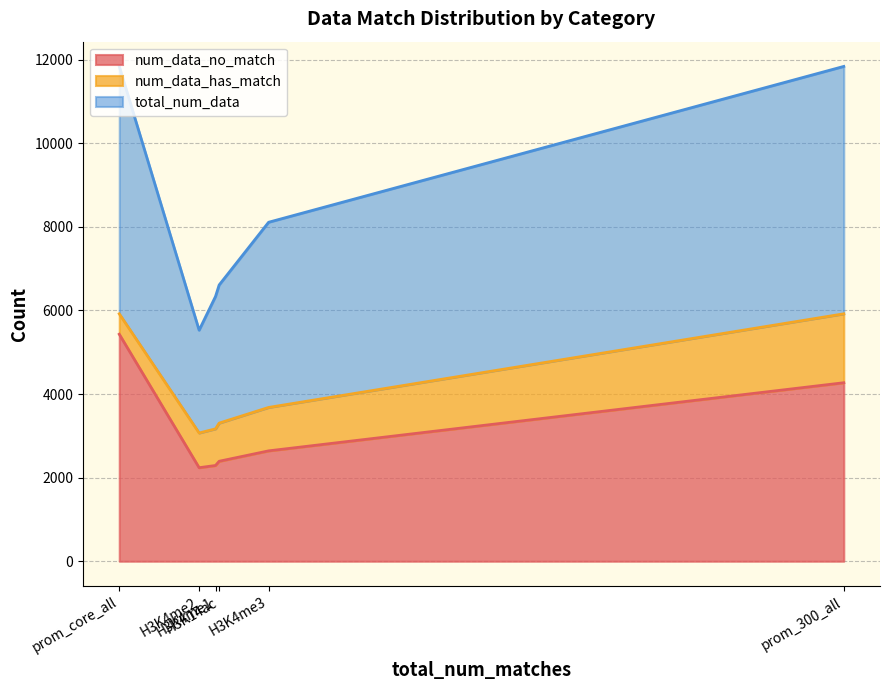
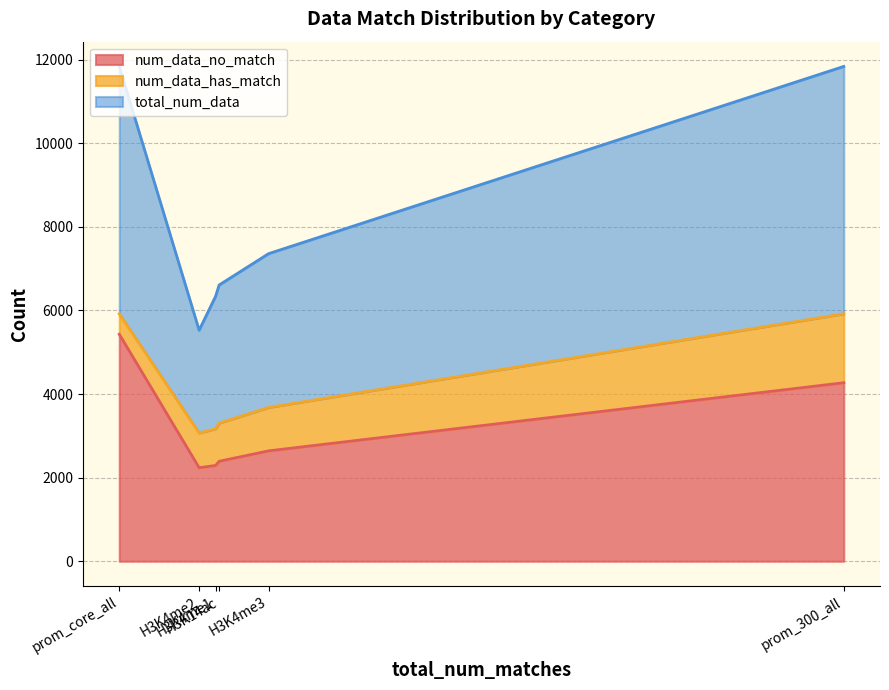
total_num_data, H3K4me3: 4400 -> 3700
